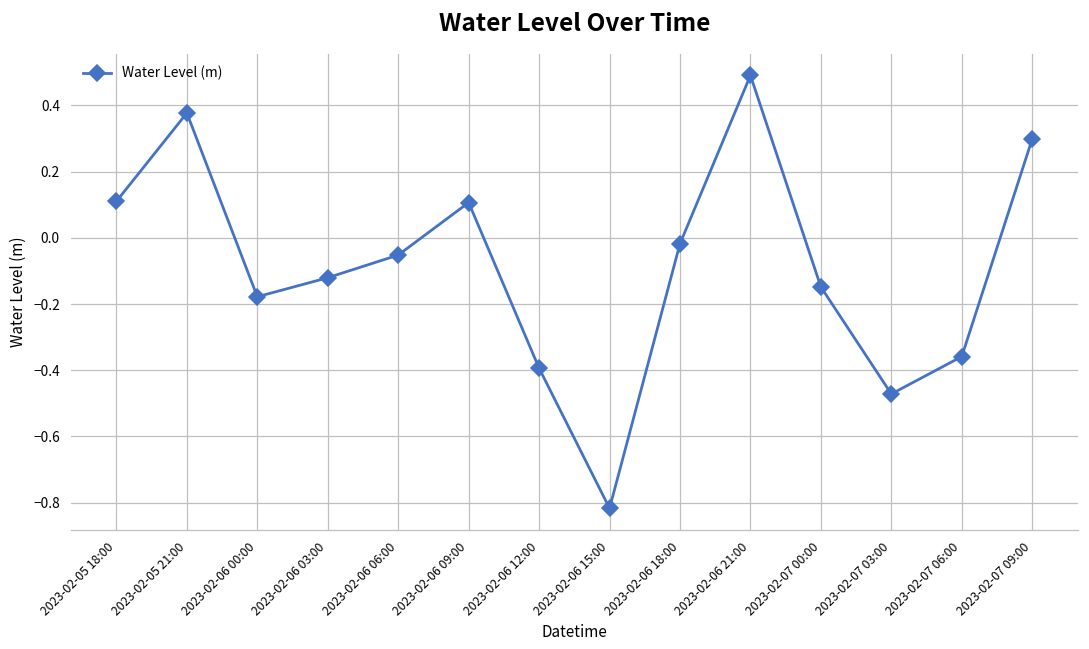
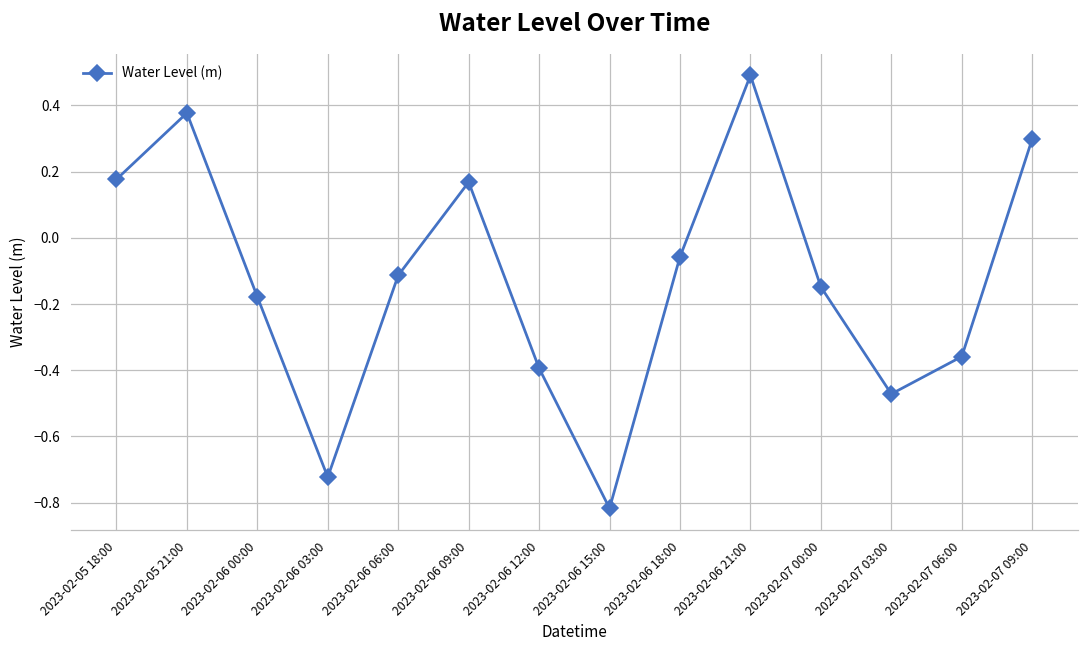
2023-02-05 18:00: 0.11 -> 0.18
2023-02-06 03:00: -0.12 -> -0.72
2023-02-06 06:00: -0.05 -> -0.11
2023-02-06 09:00: 0.11 -> 0.17
2023-02-06 18:00: -0.02 -> -0.06
